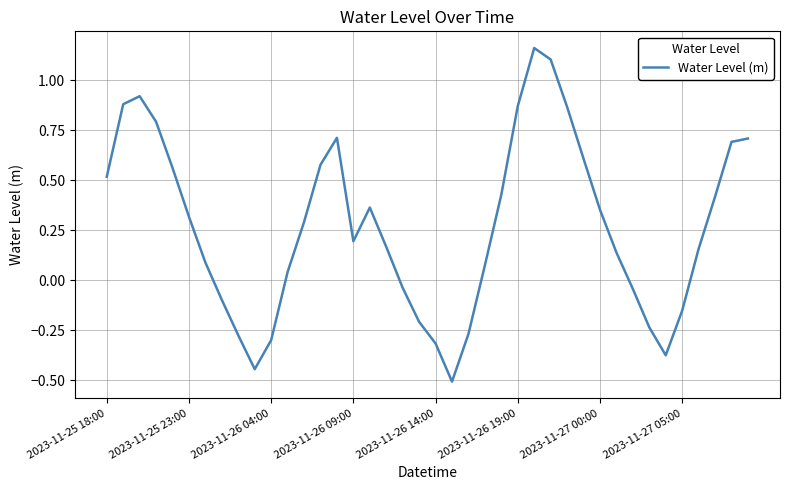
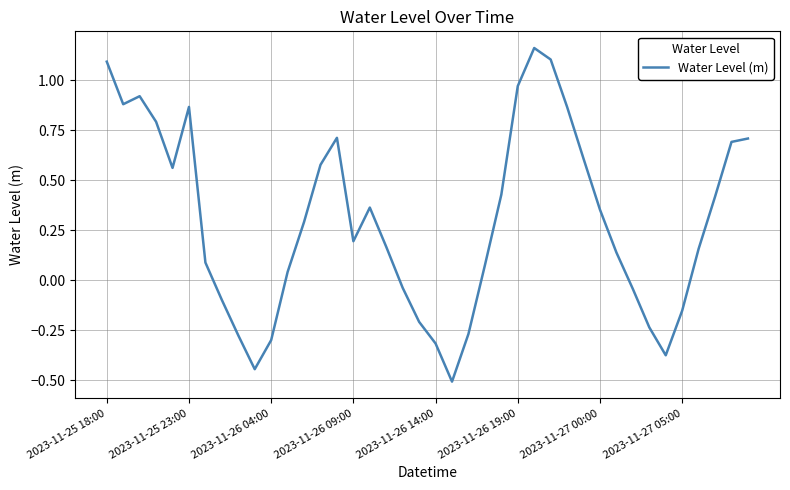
2023-11-25 18:00: 0.52 -> 1.09
2023-11-25 23:00: 0.32 -> 0.87
2023-11-26 19:00: 0.87 -> 0.97
